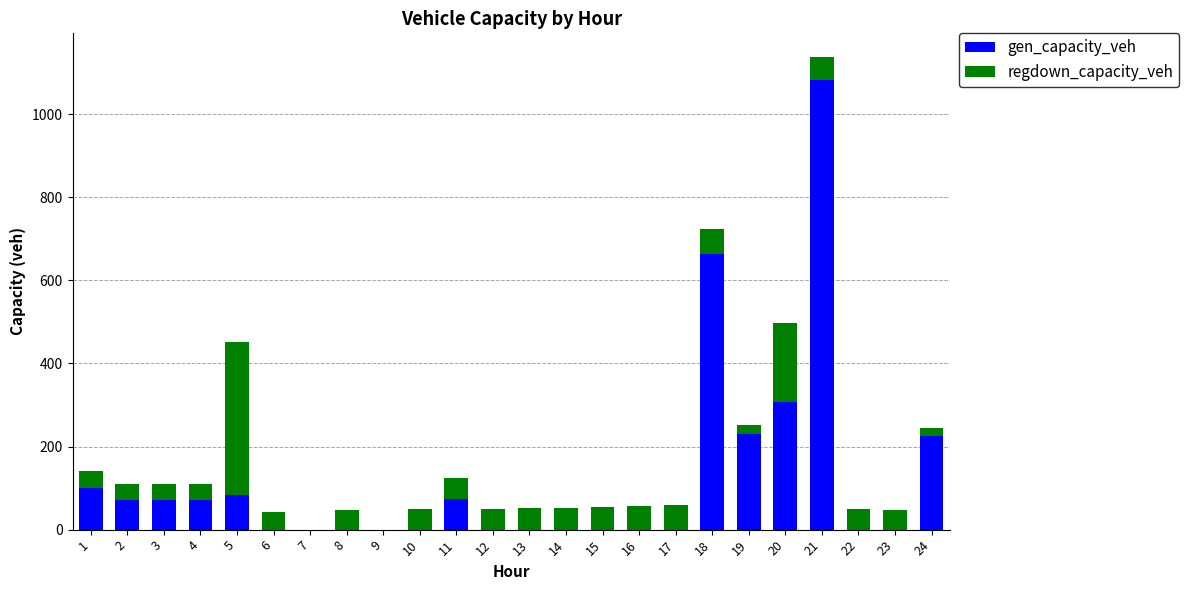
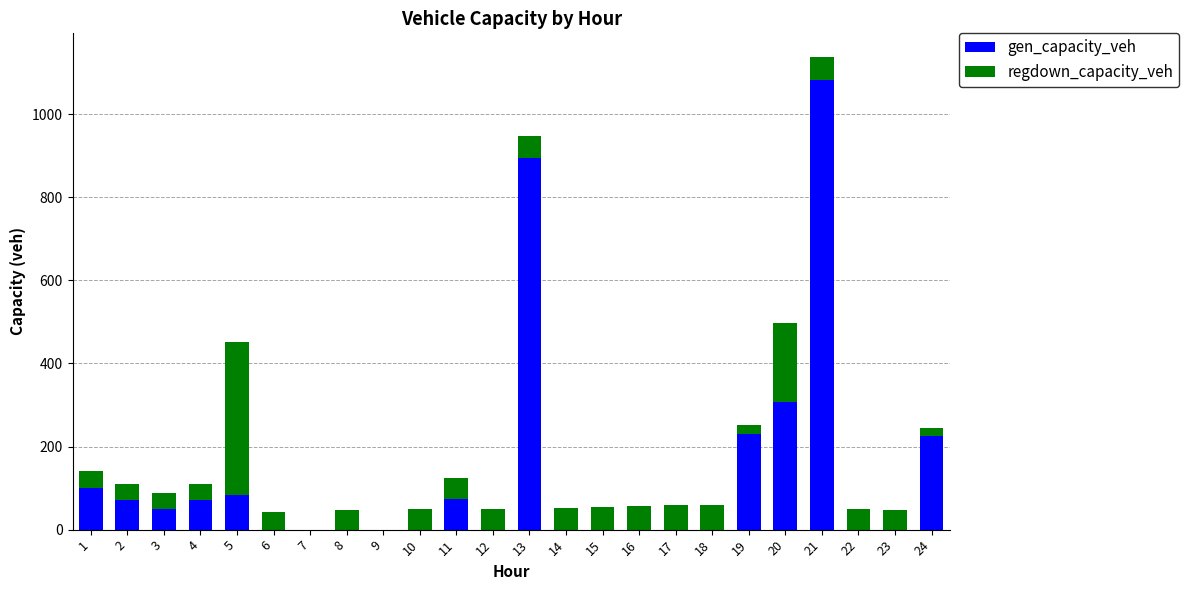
gen_capacity_veh, 3: 70 -> 50
gen_capacity_veh, 13: 0 -> 900
gen_capacity_veh, 18: 660 -> 0
